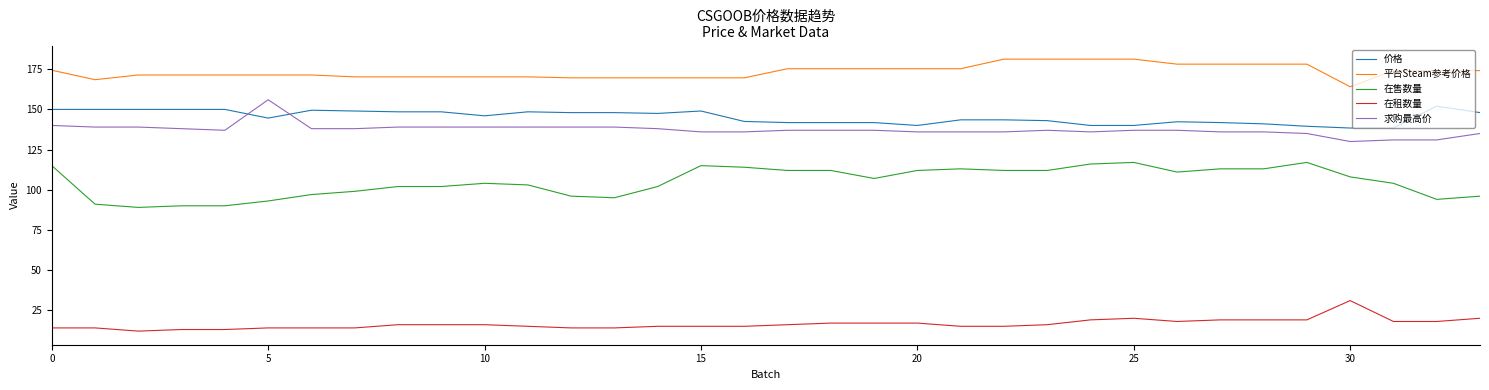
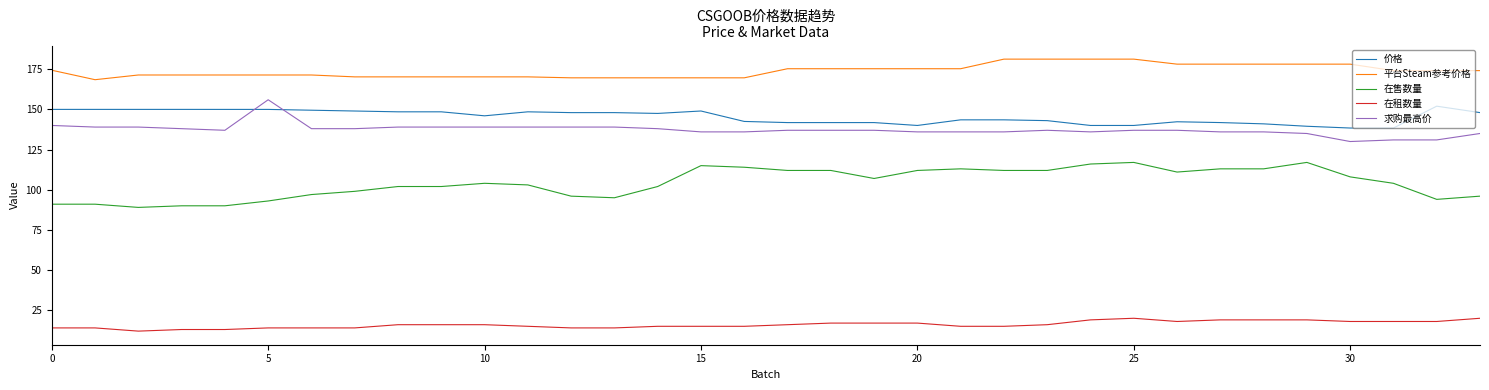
在售数量, 0: 115 -> 91
价格, 5: 145 -> 150
平台Steam参考价格, 30: 164 -> 178
在租数量, 30: 31 -> 18
